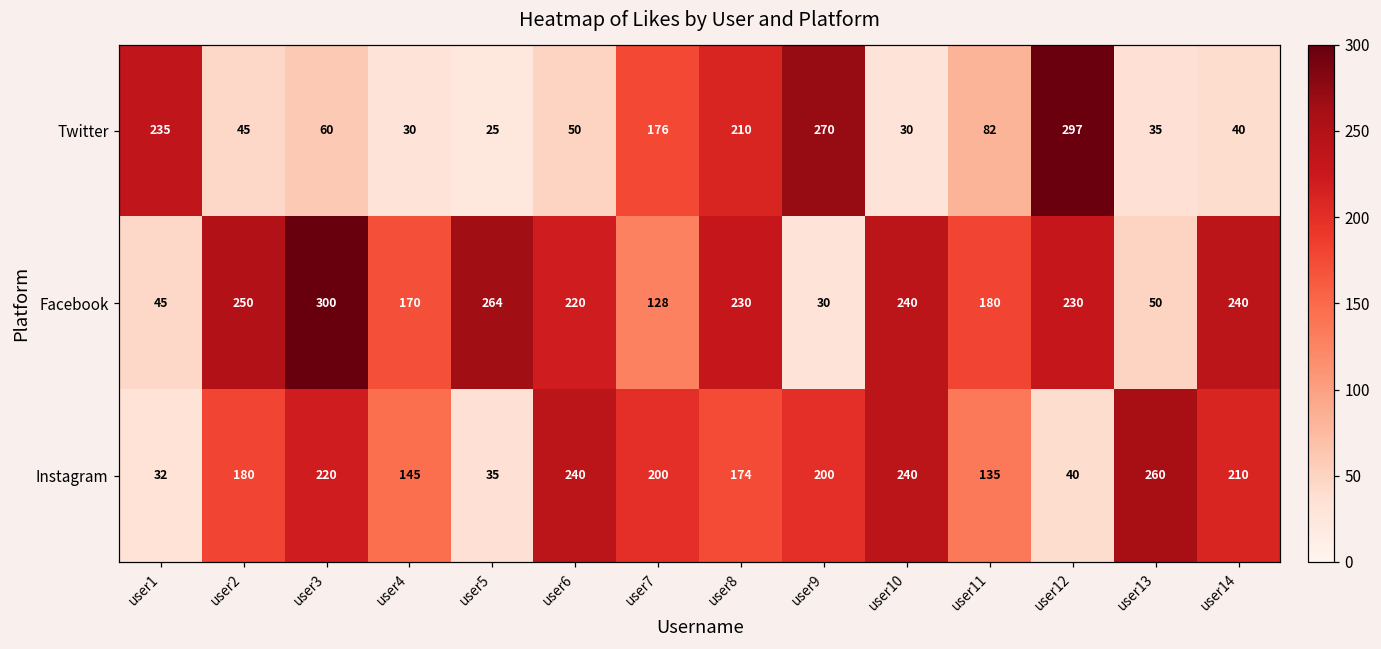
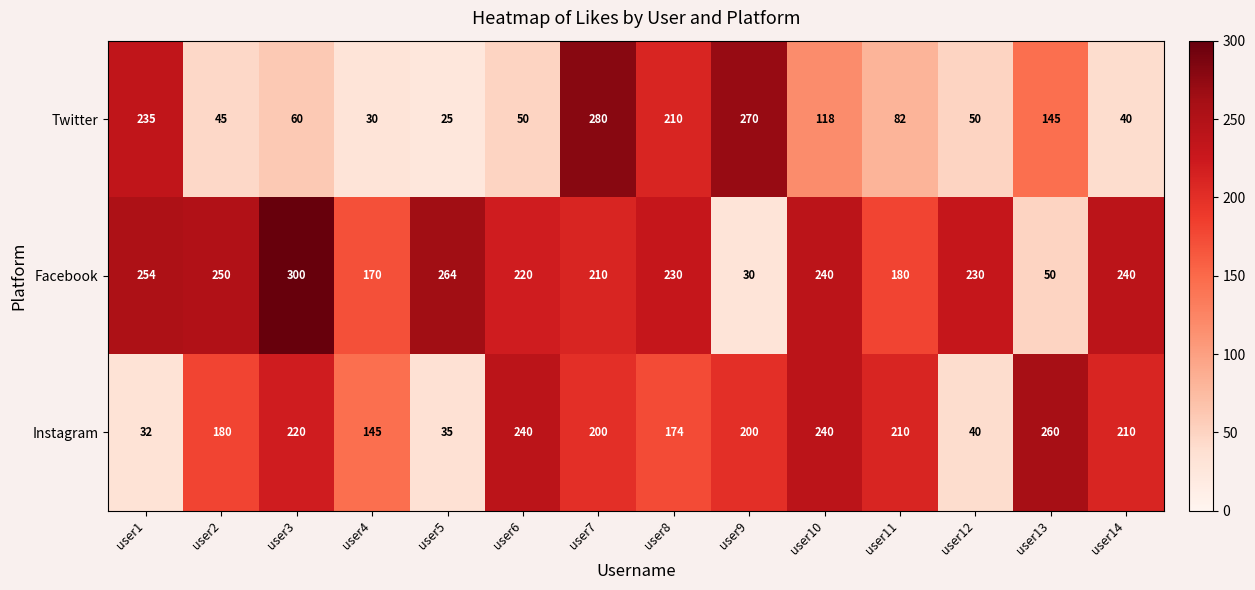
Twitter, user7: 176 -> 280
Twitter, user10: 30 -> 118
Twitter, user12: 297 -> 50
Twitter, user13: 35 -> 145
Facebook, user1: 45 -> 254
Facebook, user7: 128 -> 210
Instagram, user11: 135 -> 210
